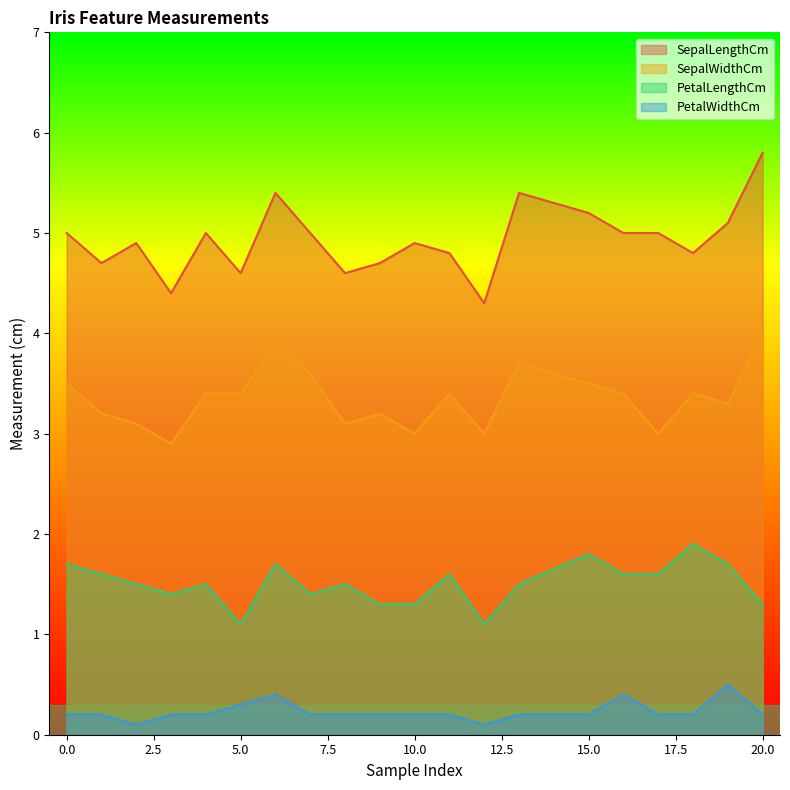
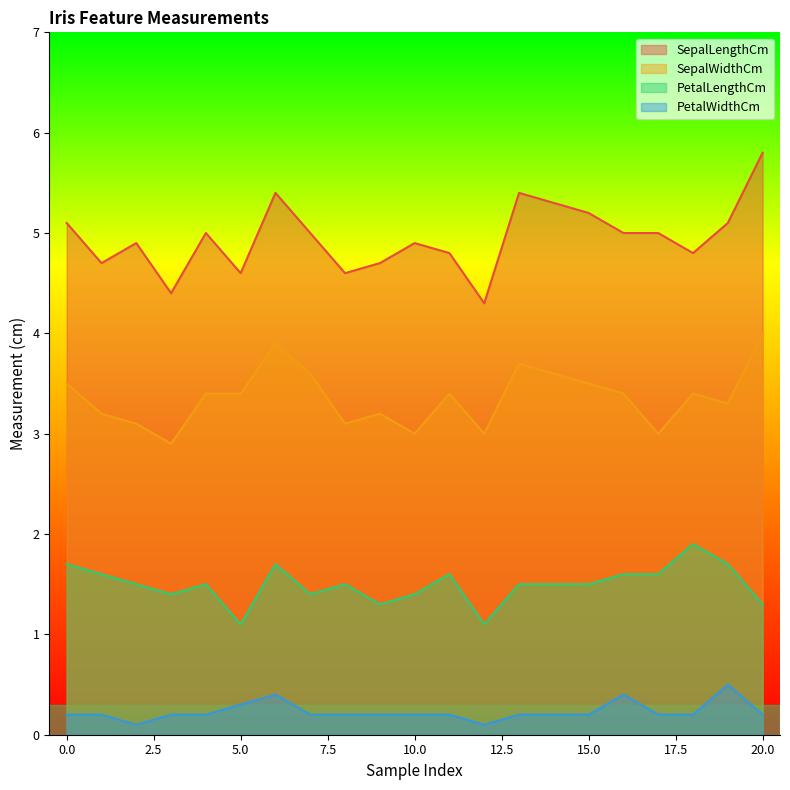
SepalLengthCm, 0.0: 5.0 -> 5.1
PetalLengthCm, 10.0: 1.3 -> 1.4
PetalLengthCm, 15.0: 1.8 -> 1.5
